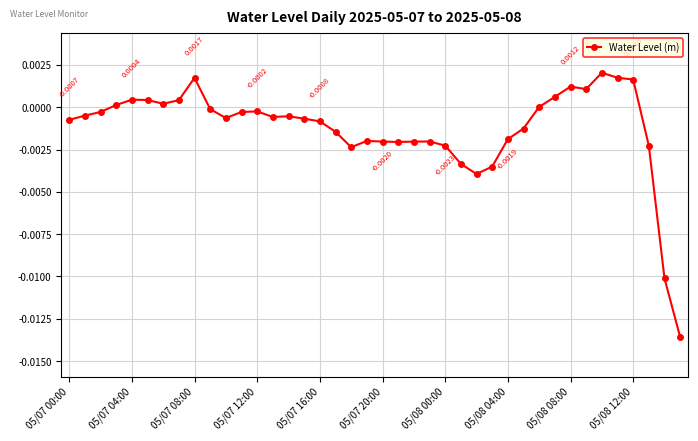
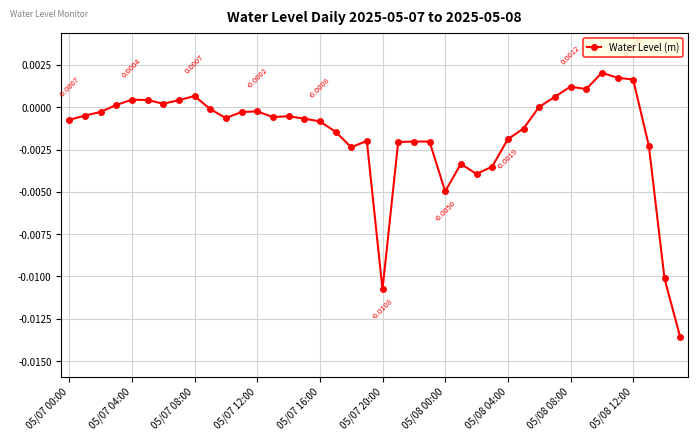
05/07 08:00: 0.0017 -> 0.0007
05/07 20:00: -0.0020 -> -0.0108
05/08 00:00: -0.0023 -> -0.0050
